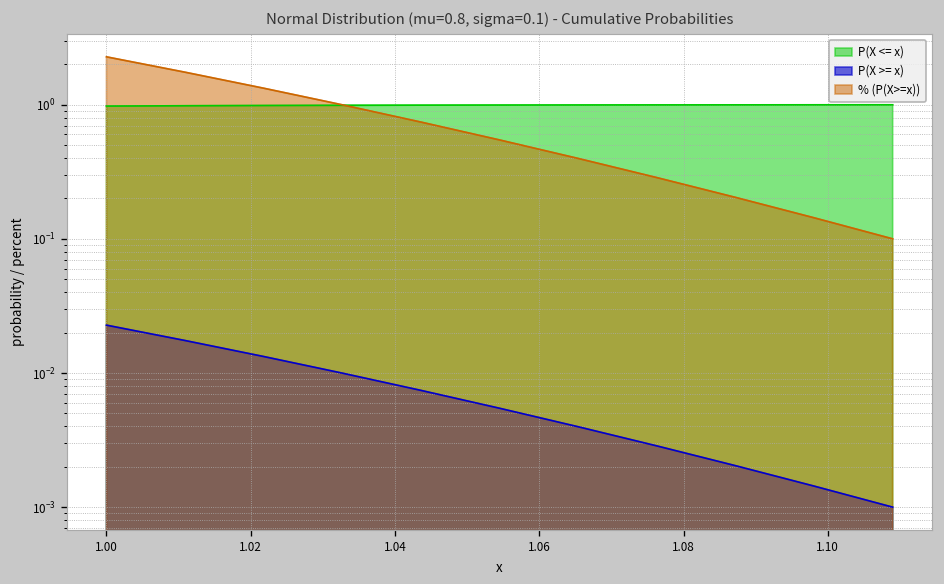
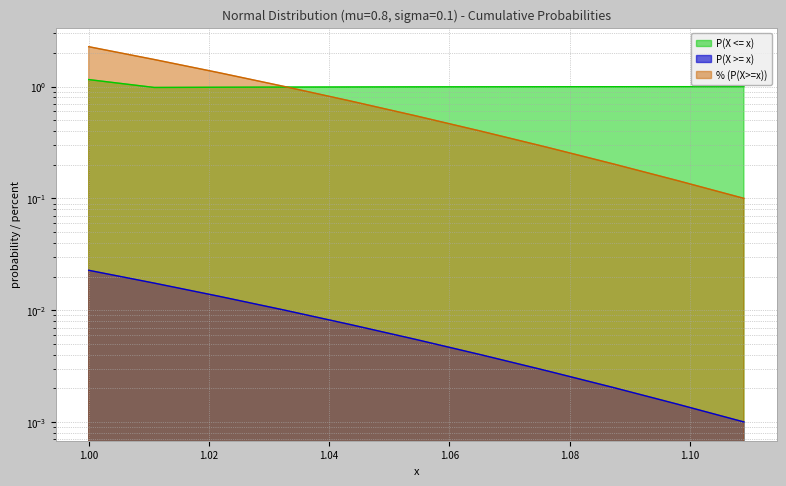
P(X <= x), 1.00: 1.0 -> 1.2
